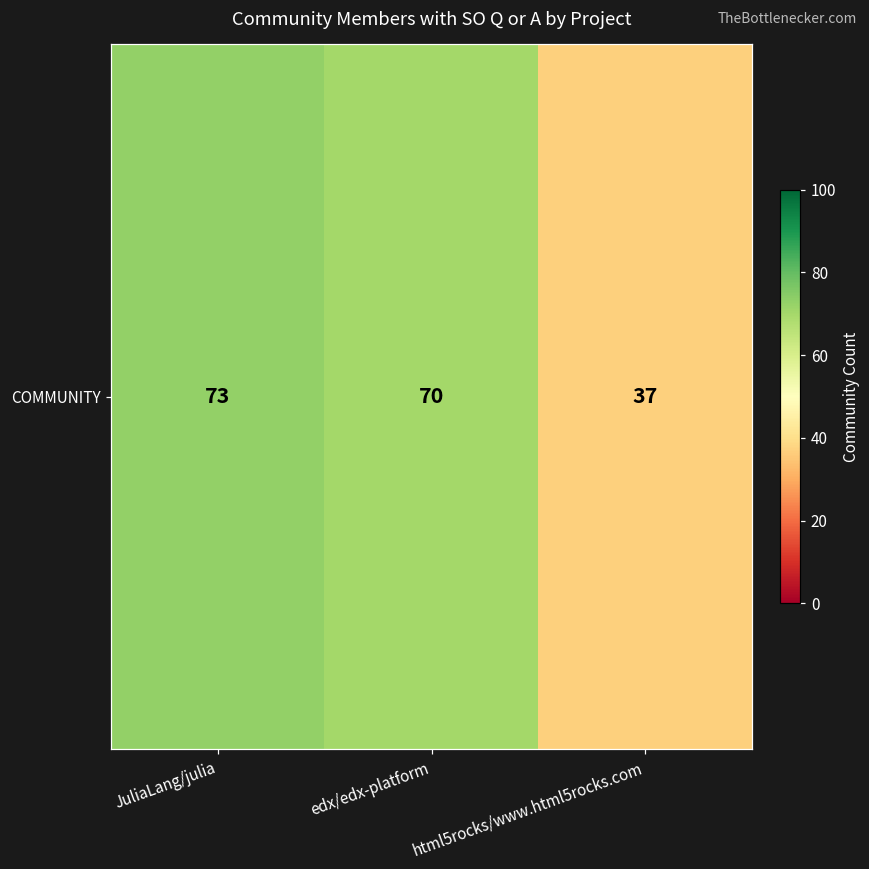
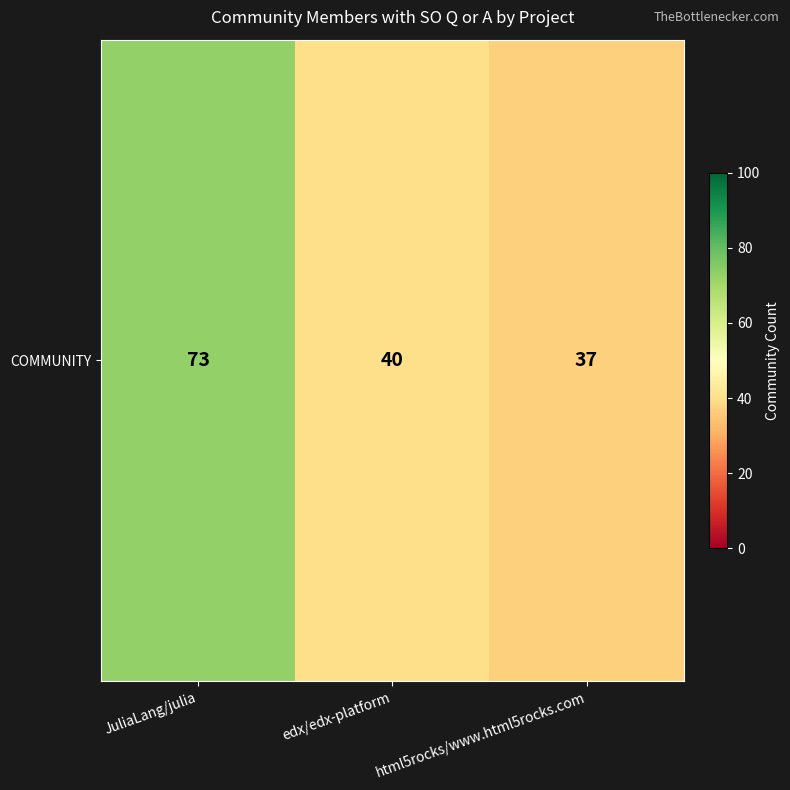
COMMUNITY, edx/edx-platform: 70 -> 40
